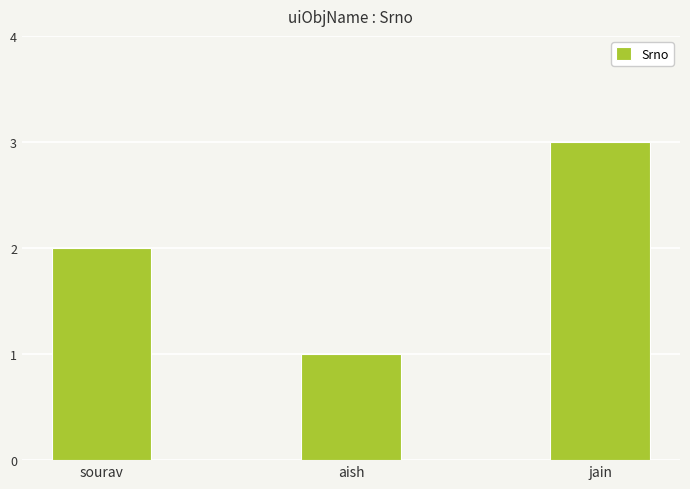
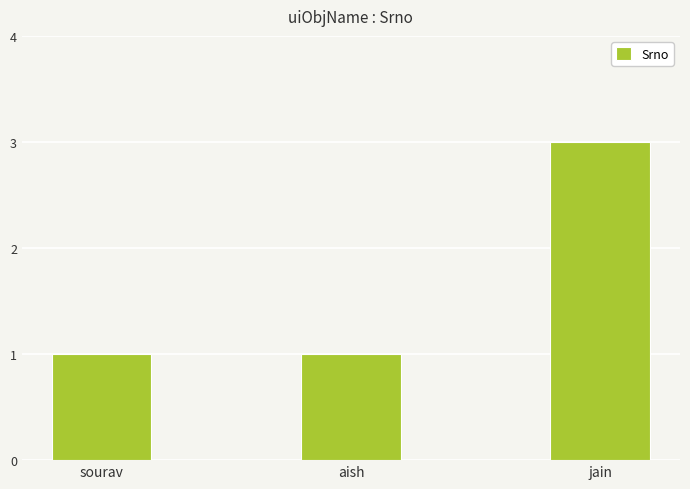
sourav: 2 -> 1
